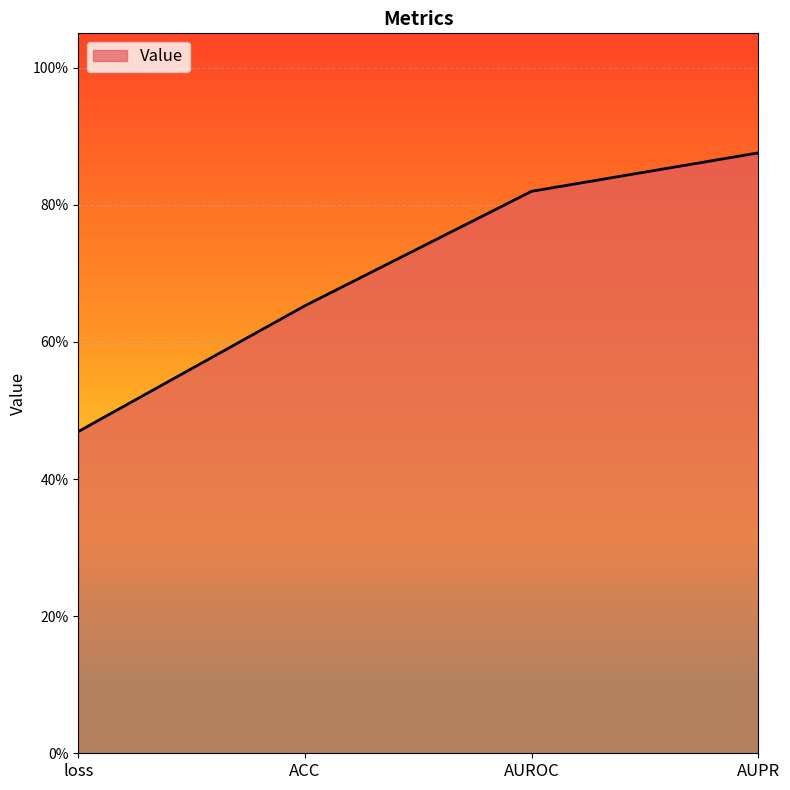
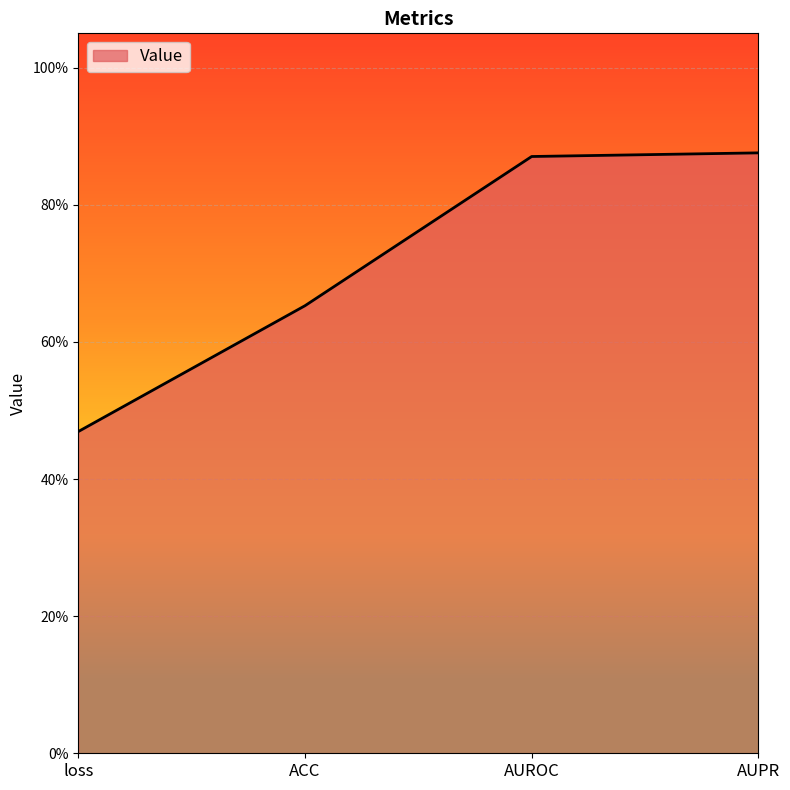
AUROC: 82% -> 87%
